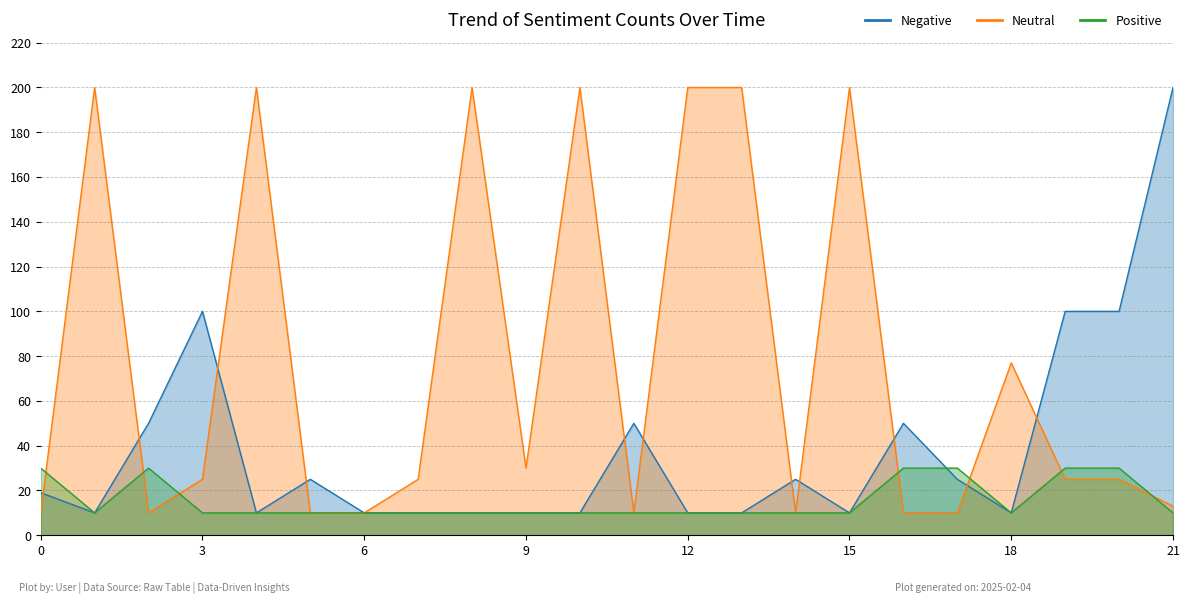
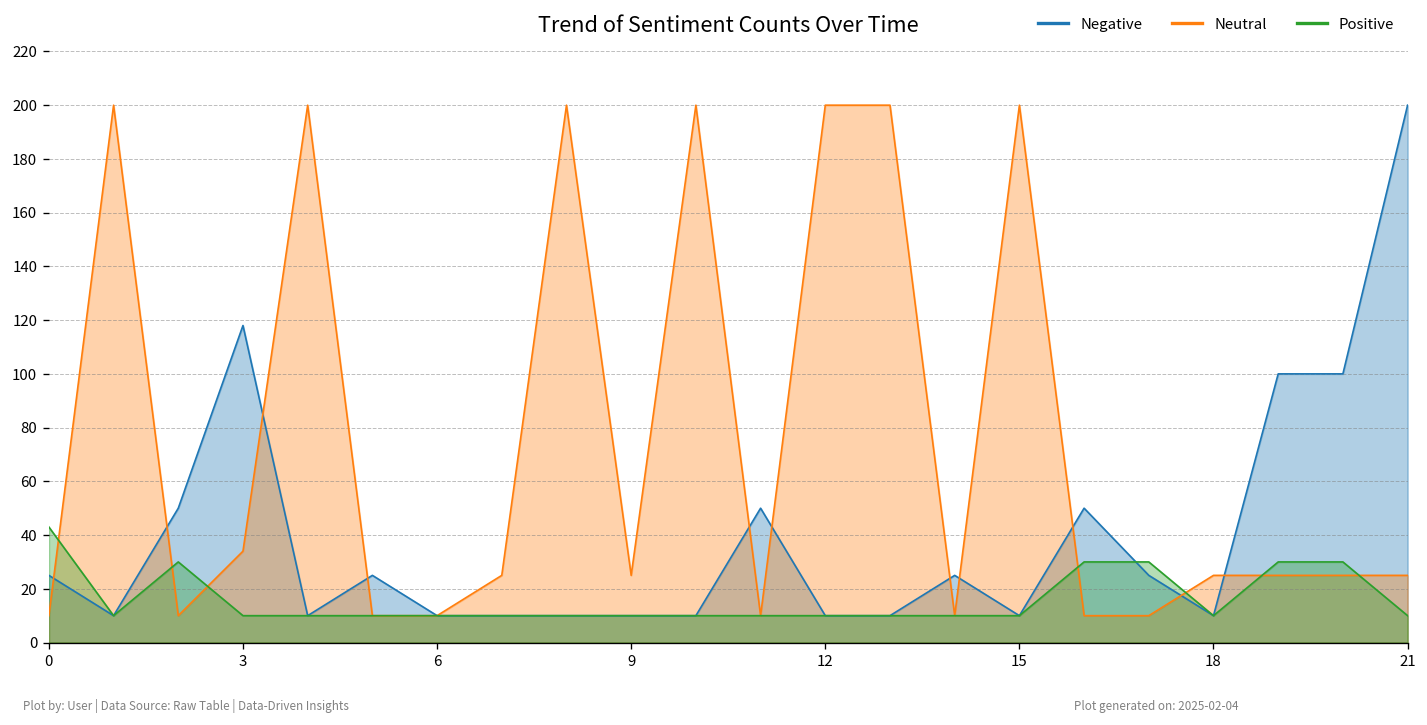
Negative, 0: 19 -> 25
Positive, 0: 30 -> 43
Negative, 3: 100 -> 118
Neutral, 3: 25 -> 34
Neutral, 9: 30 -> 25
Neutral, 18: 77 -> 25
Neutral, 21: 13 -> 25
